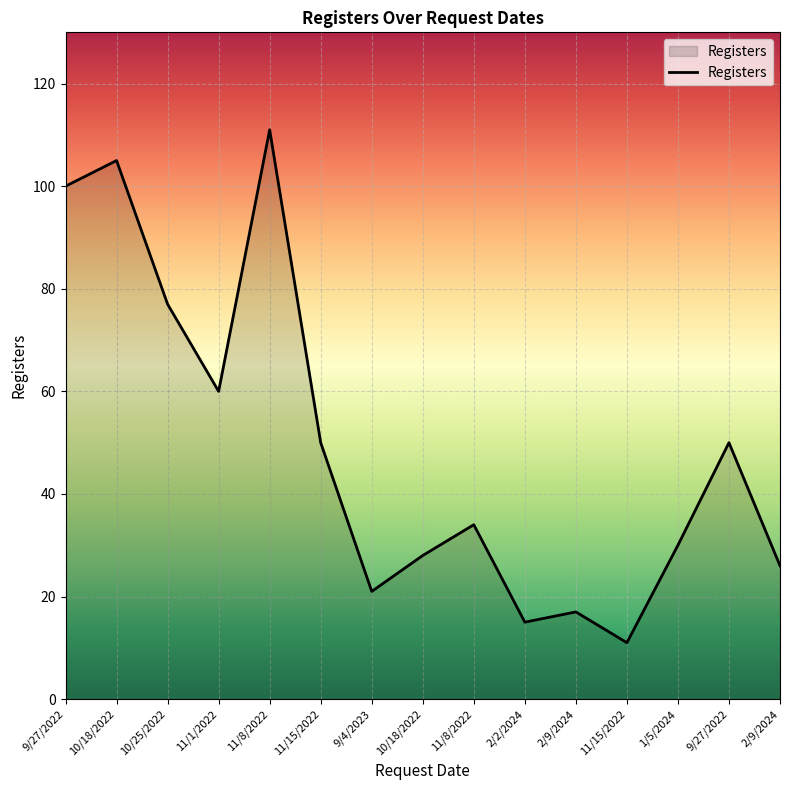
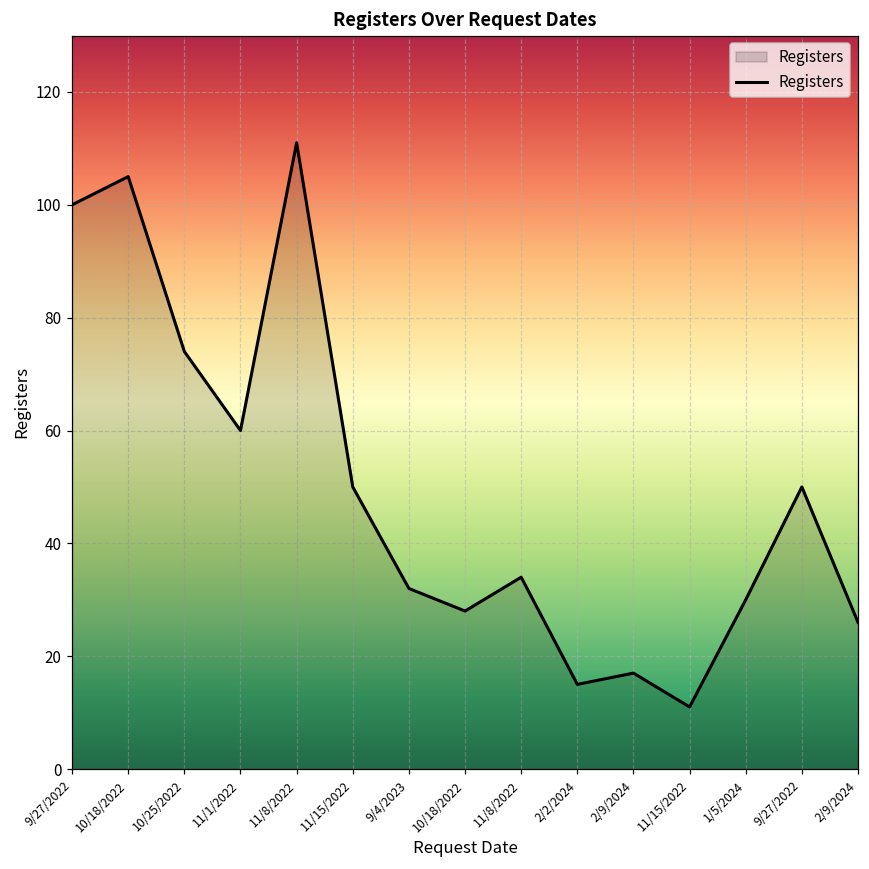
10/25/2022: 77 -> 74
9/4/2023: 21 -> 32
